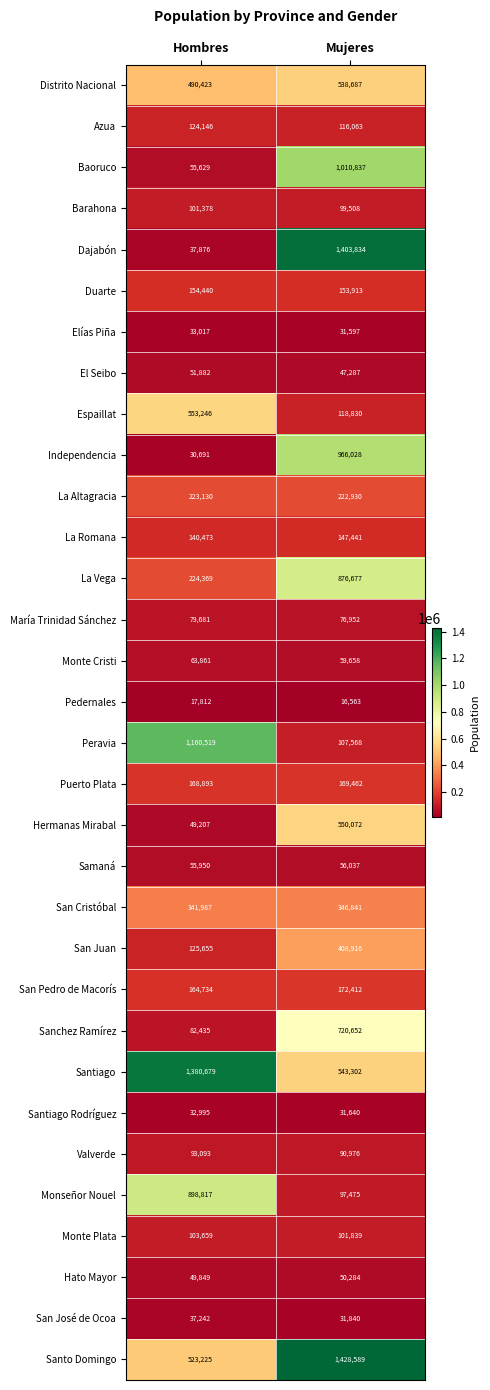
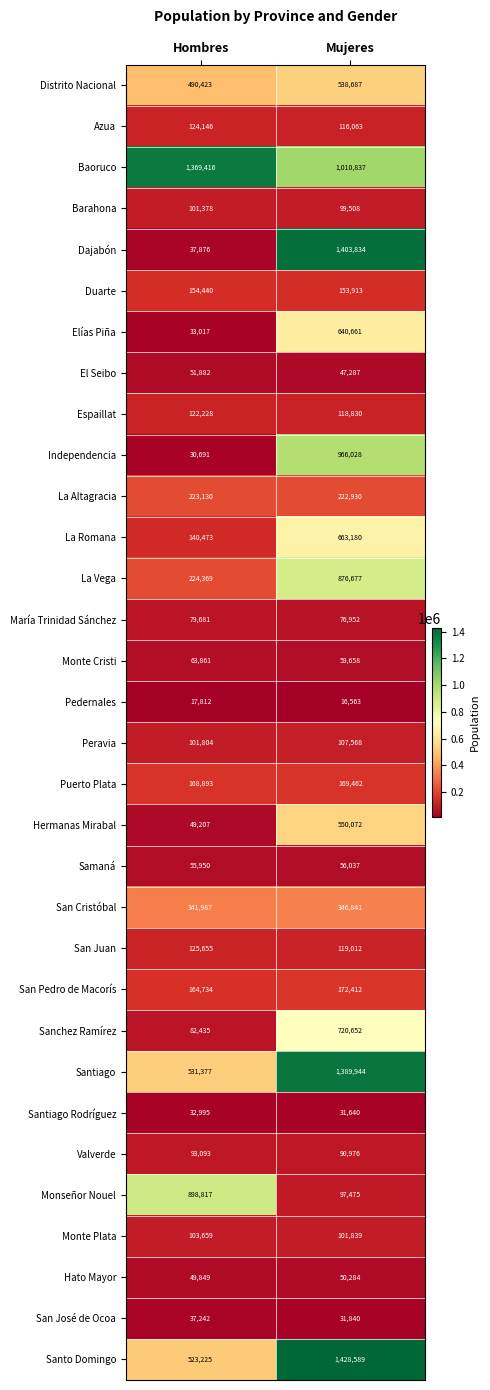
Baoruco, Hombres: 55,629 -> 1,369,416
Elías Piña, Mujeres: 31,597 -> 640,661
Espaillat, Hombres: 553,246 -> 122,228
La Romana, Mujeres: 147,441 -> 663,180
Peravia, Hombres: 1,160,519 -> 101,804
San Juan, Mujeres: 408,916 -> 119,012
Santiago, Hombres: 1,380,679 -> 531,377
Santiago, Mujeres: 543,302 -> 1,389,944
